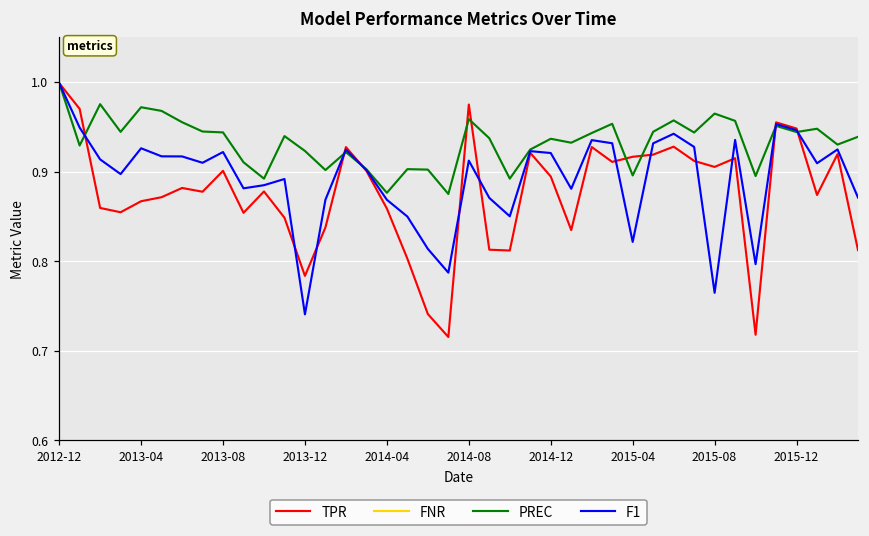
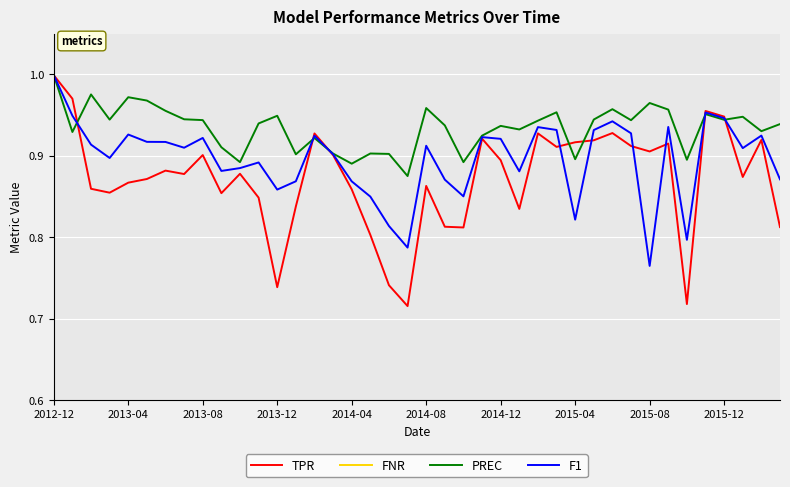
TPR, 2013-12: 0.78 -> 0.74
PREC, 2013-12: 0.92 -> 0.95
F1, 2013-12: 0.74 -> 0.86
PREC, 2014-04: 0.88 -> 0.89
TPR, 2014-08: 0.97 -> 0.86
